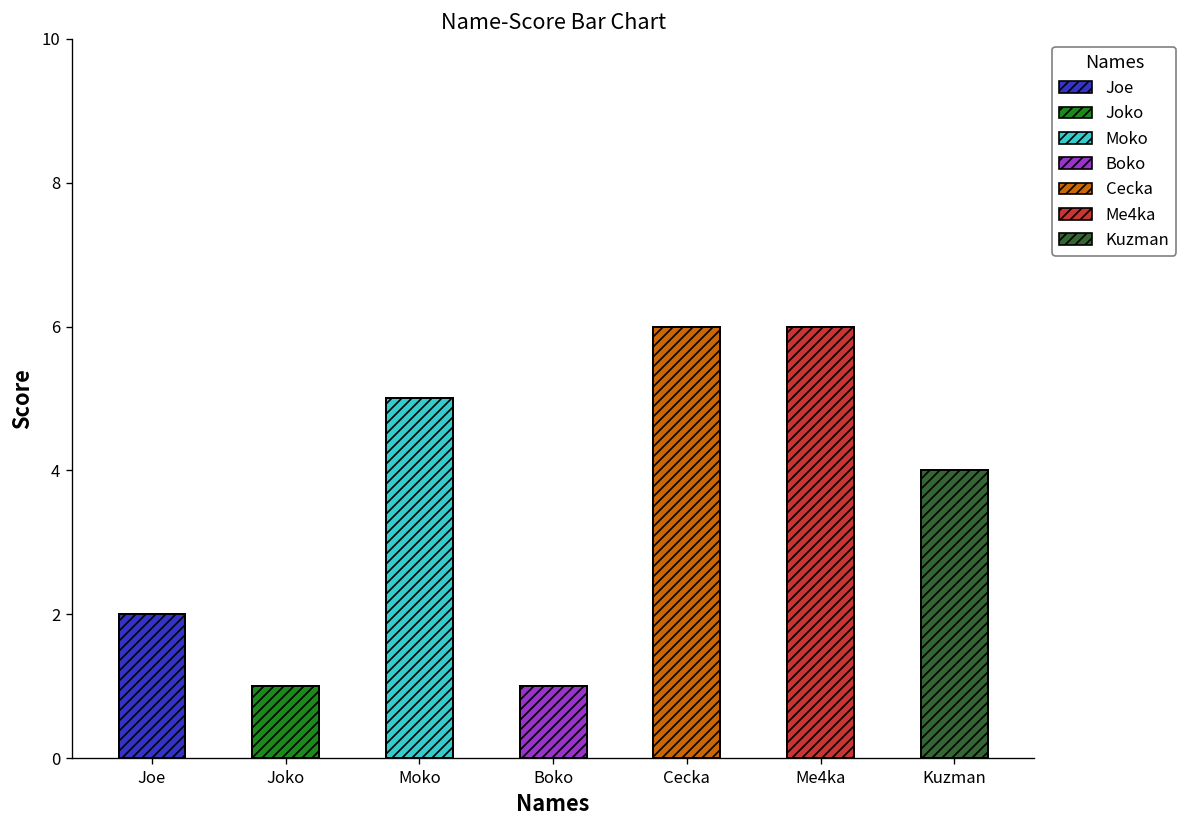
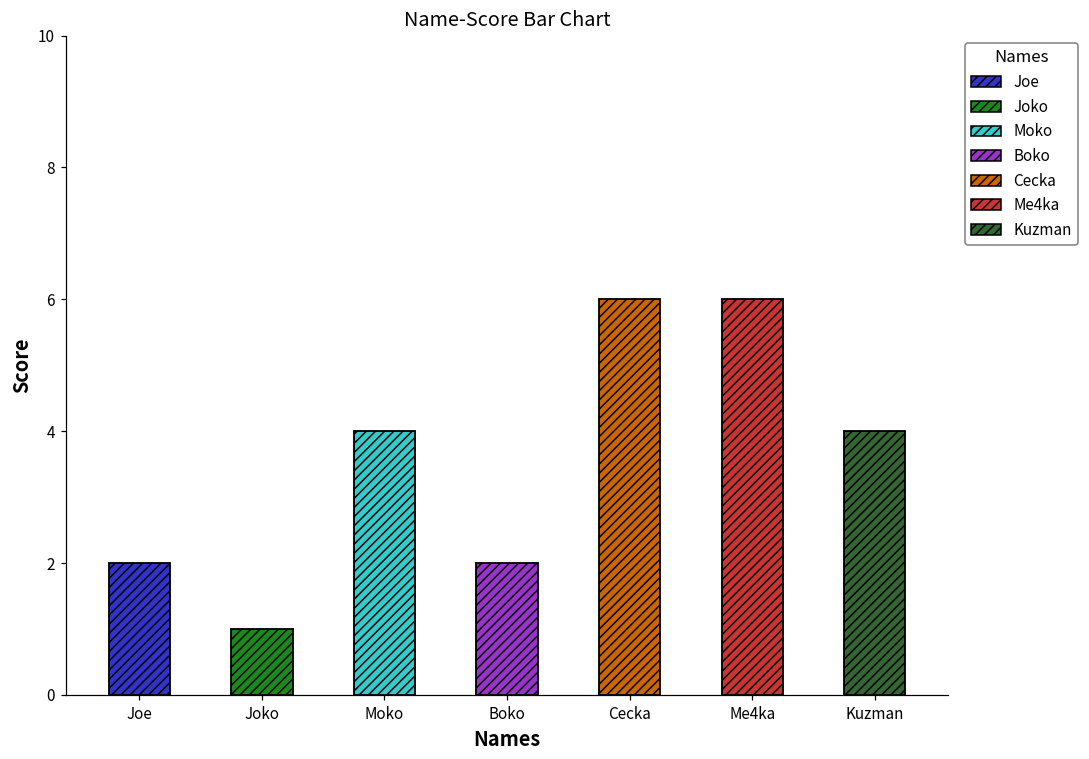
Moko: 5 -> 4
Boko: 1 -> 2
